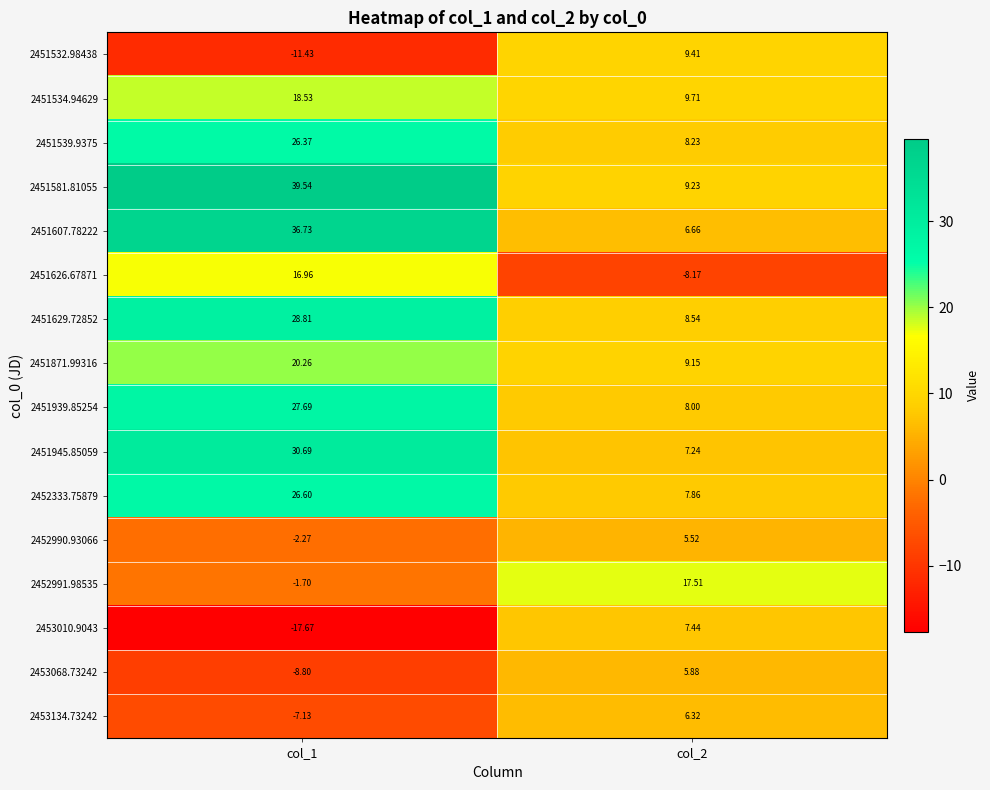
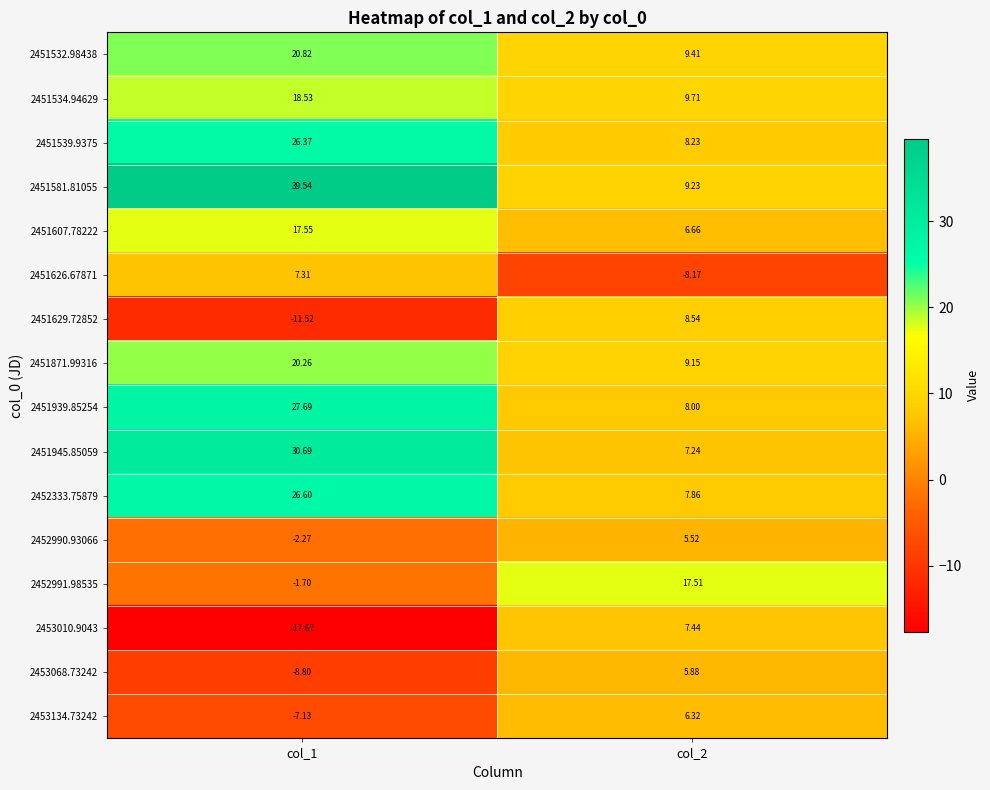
2451532.98438, col_1: -11.43 -> 20.82
2451607.78222, col_1: 36.73 -> 17.55
2451626.67871, col_1: 16.96 -> 7.31
2451629.72852, col_1: 28.81 -> -11.52
